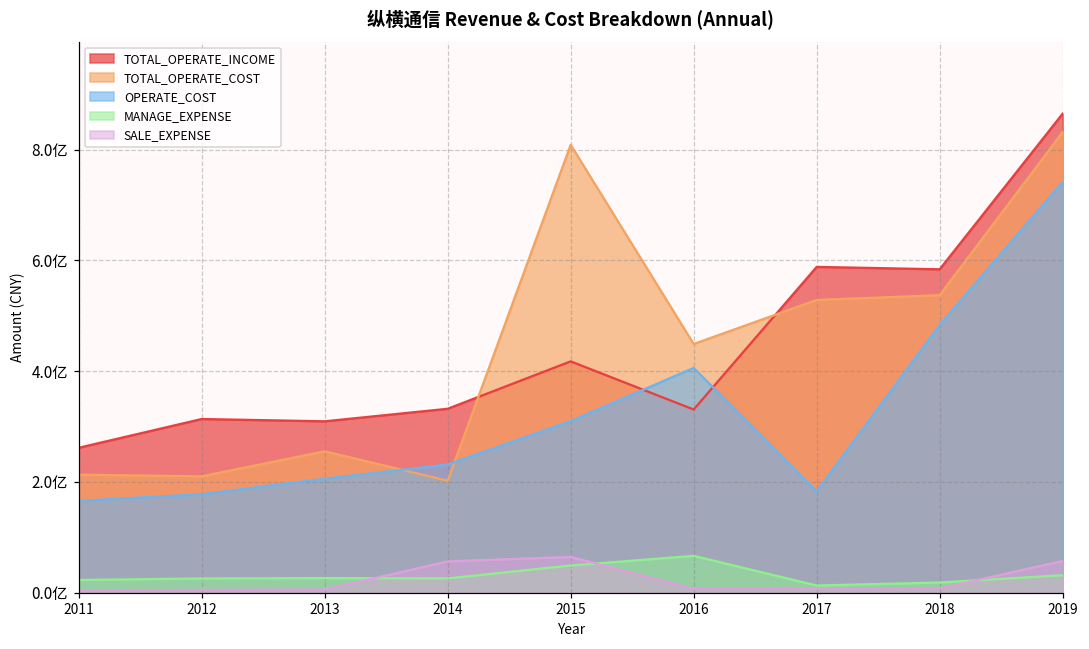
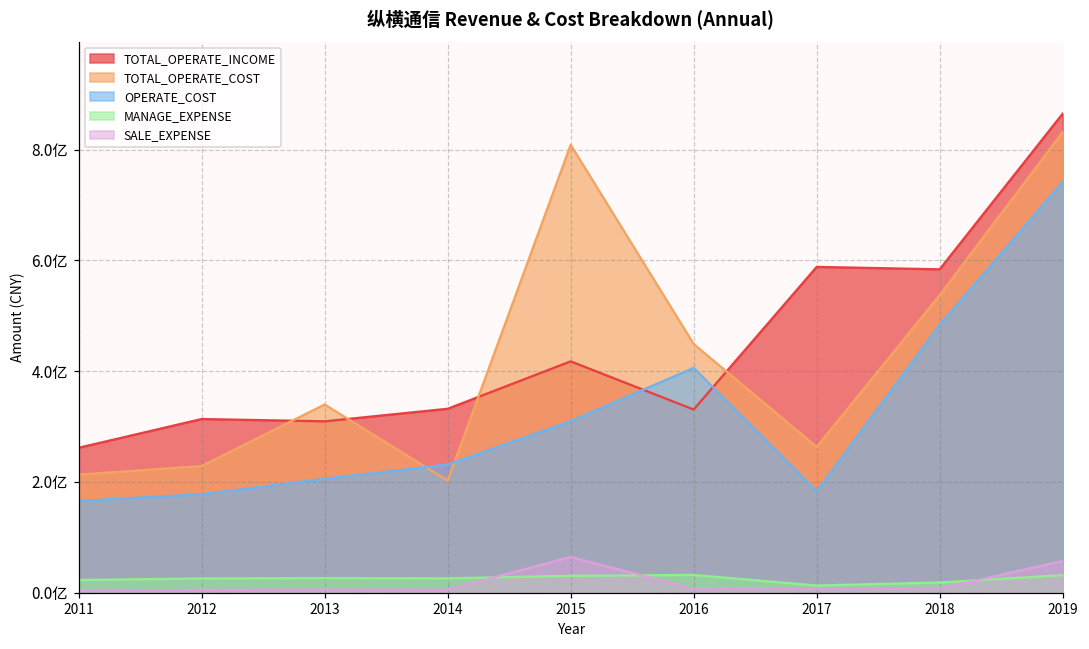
TOTAL_OPERATE_COST, 2012: 2.1亿 -> 2.3亿
TOTAL_OPERATE_COST, 2013: 2.6亿 -> 3.4亿
SALE_EXPENSE, 2014: 0.6亿 -> 0.1亿
MANAGE_EXPENSE, 2015: 0.5亿 -> 0.3亿
MANAGE_EXPENSE, 2016: 0.7亿 -> 0.3亿
TOTAL_OPERATE_COST, 2017: 5.3亿 -> 2.6亿
